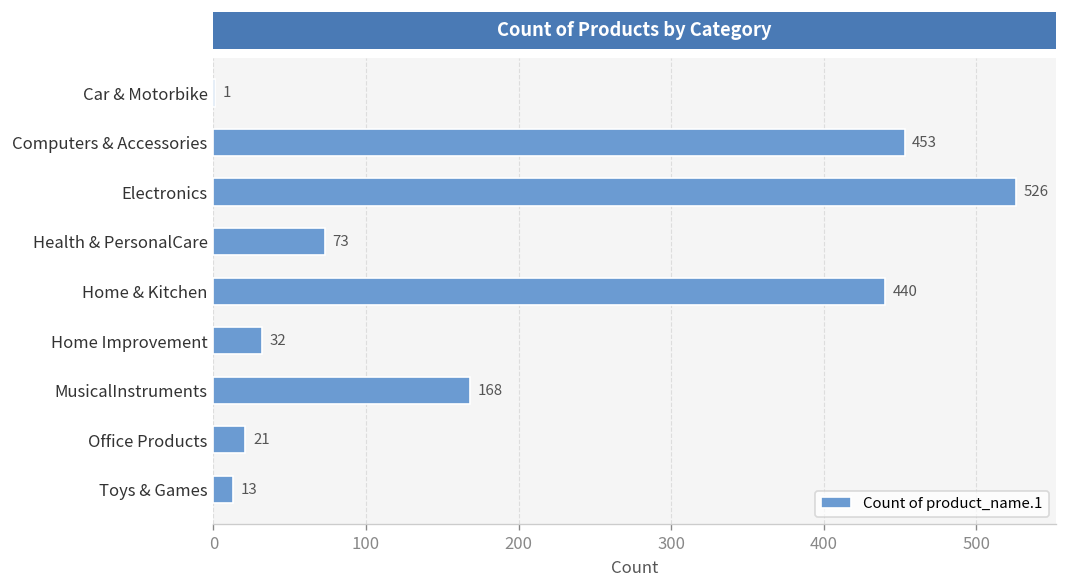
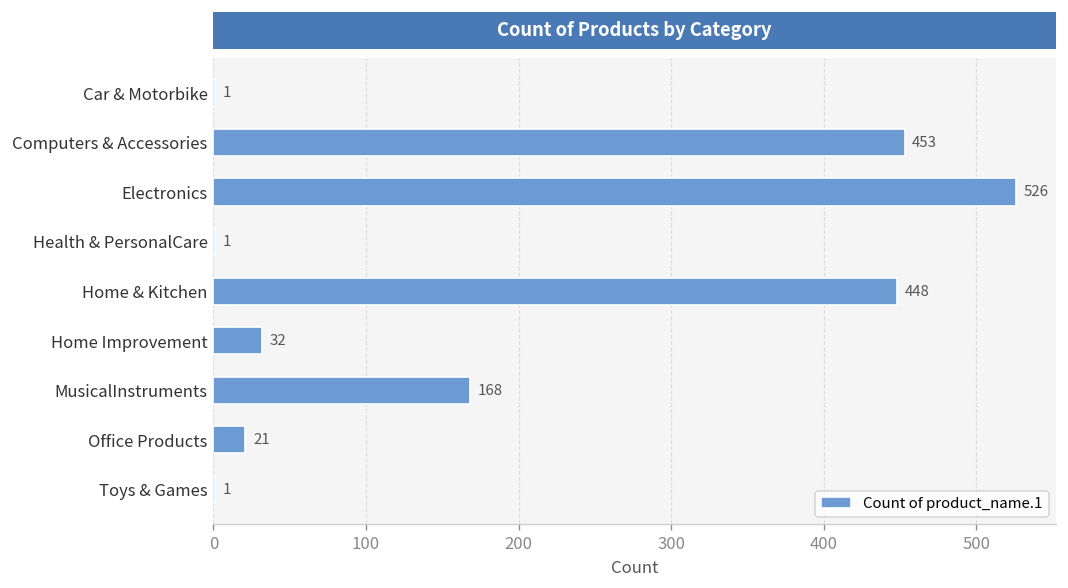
Health & PersonalCare: 73 -> 1
Home & Kitchen: 440 -> 448
Toys & Games: 13 -> 1
